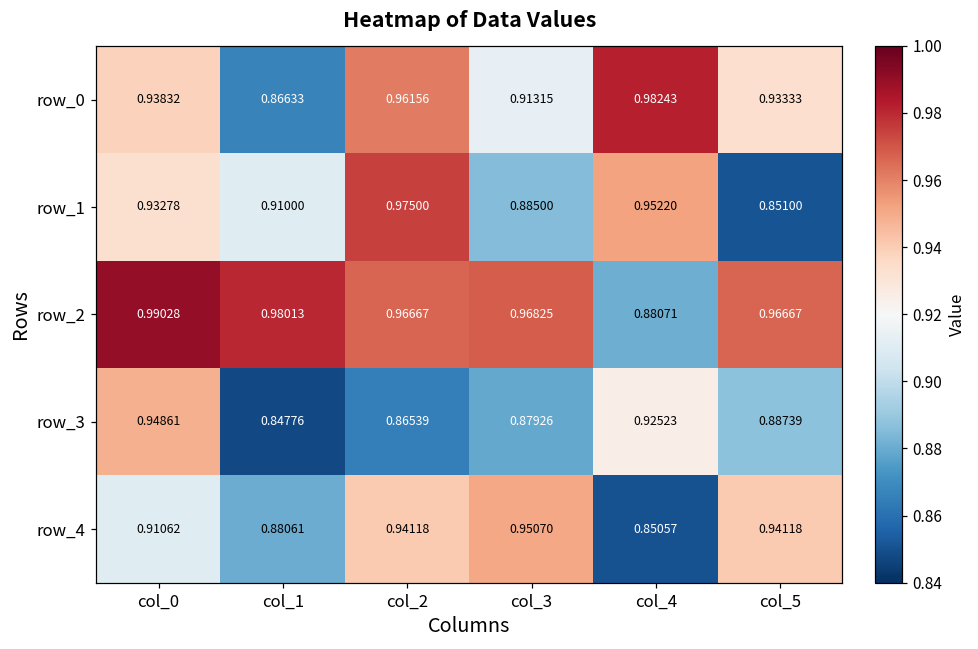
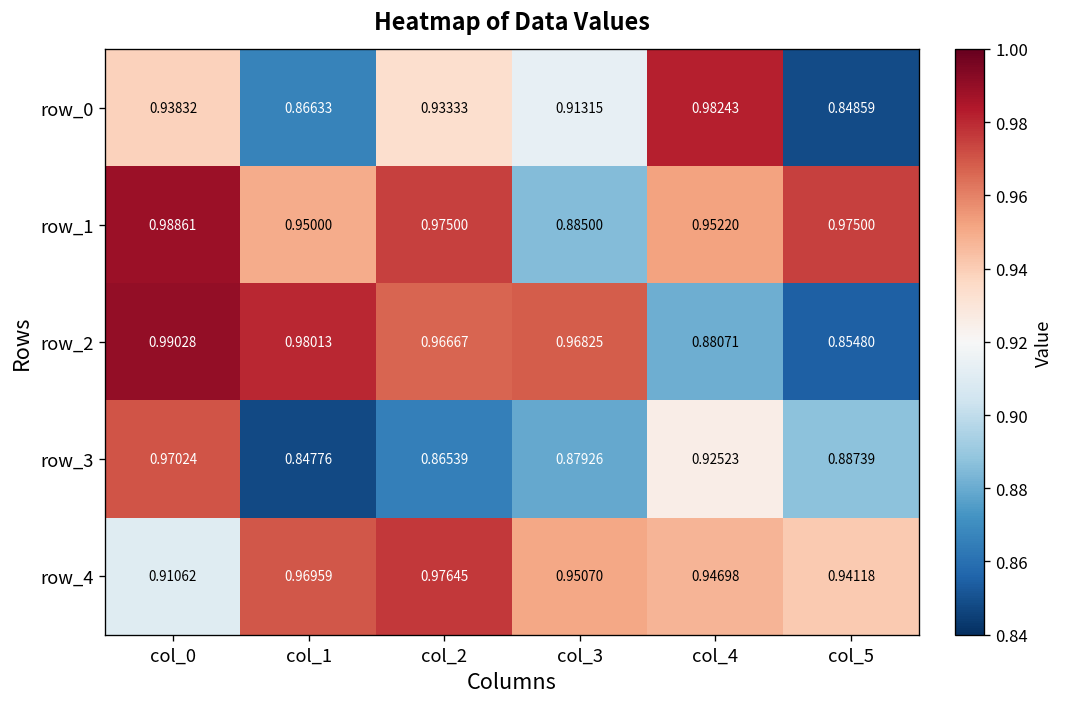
row_0, col_2: 0.96156 -> 0.93333
row_0, col_5: 0.93333 -> 0.84859
row_1, col_0: 0.93278 -> 0.98861
row_1, col_1: 0.91000 -> 0.95000
row_1, col_5: 0.85100 -> 0.97500
row_2, col_5: 0.96667 -> 0.85480
row_3, col_0: 0.94861 -> 0.97024
row_4, col_1: 0.88061 -> 0.96959
row_4, col_2: 0.94118 -> 0.97645
row_4, col_4: 0.85057 -> 0.94698
